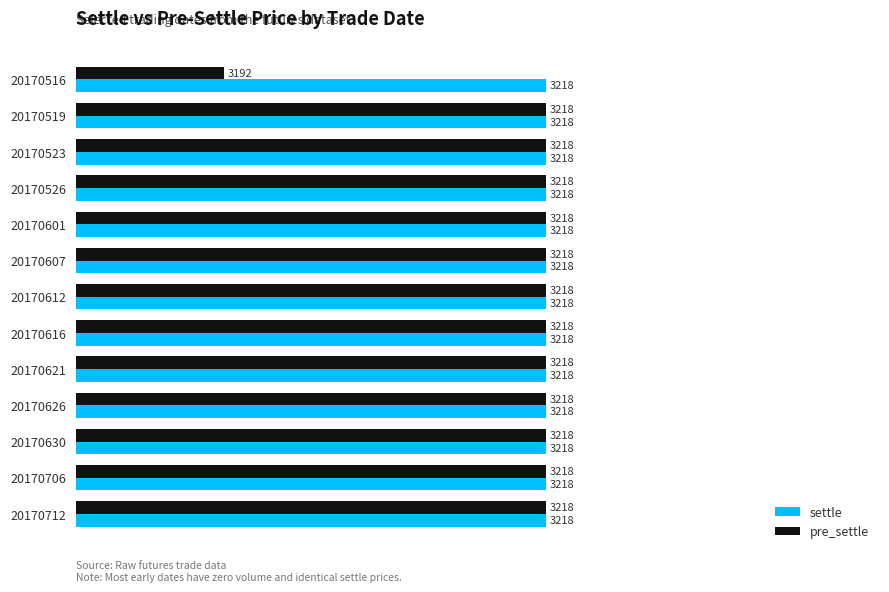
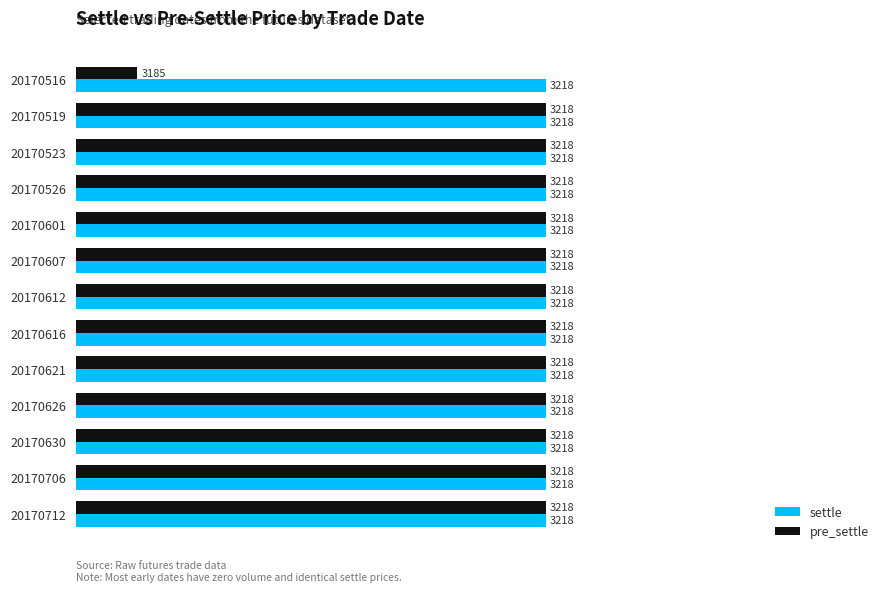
pre_settle, 20170516: 3192 -> 3185
